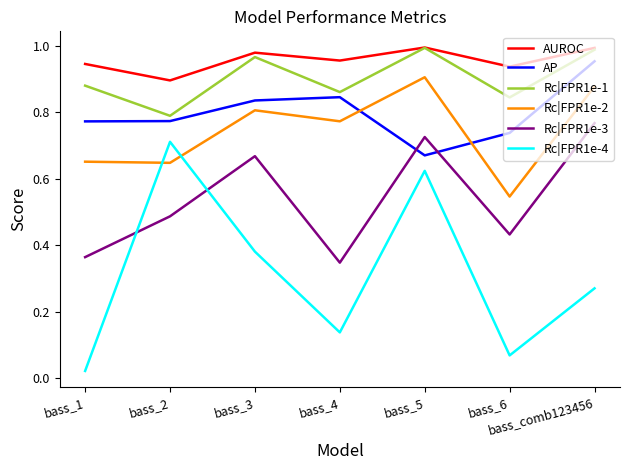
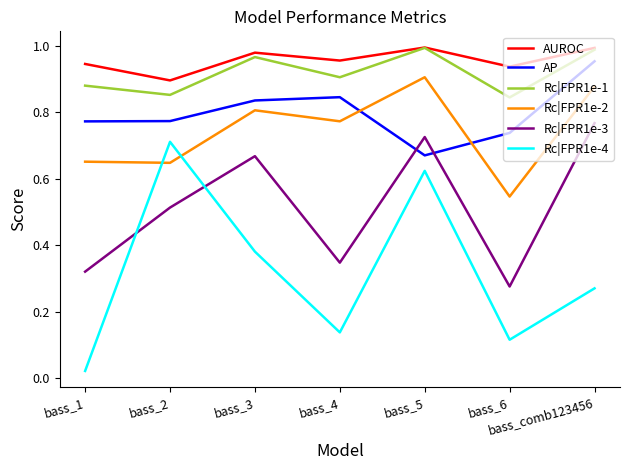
Rc|FPR1e-3, bass_1: 0.36 -> 0.32
Rc|FPR1e-1, bass_2: 0.79 -> 0.85
Rc|FPR1e-3, bass_2: 0.49 -> 0.51
Rc|FPR1e-1, bass_4: 0.86 -> 0.91
Rc|FPR1e-3, bass_6: 0.43 -> 0.28
Rc|FPR1e-4, bass_6: 0.07 -> 0.12
